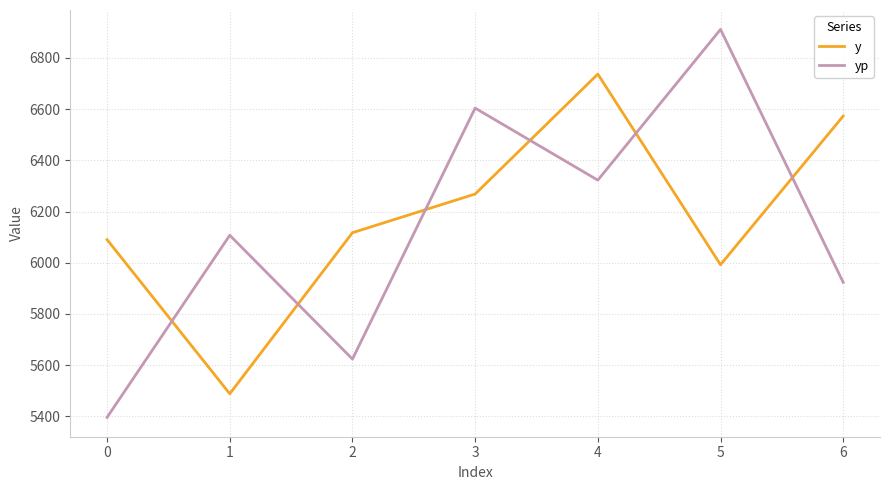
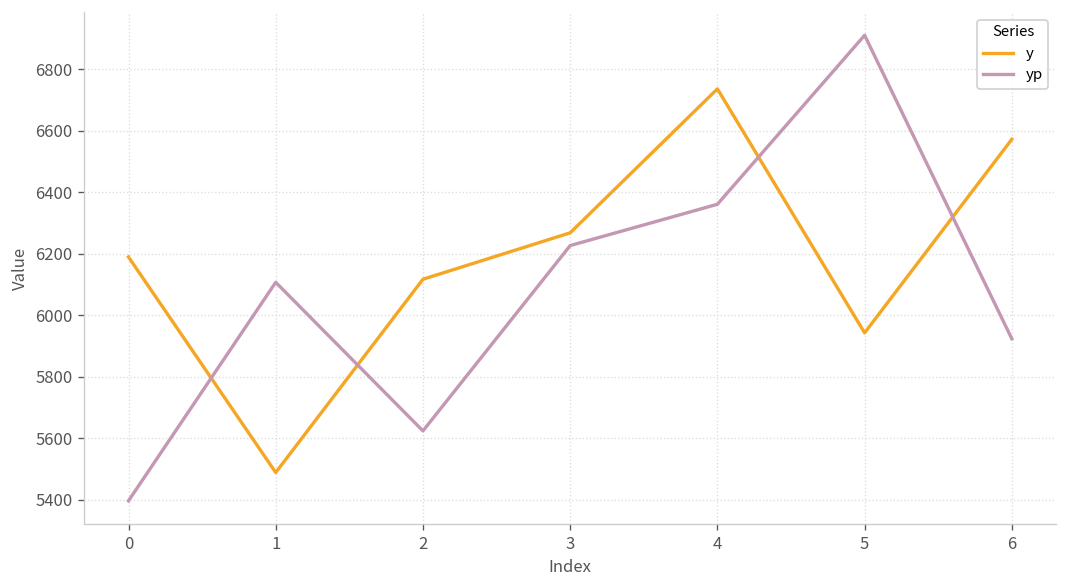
y, 0: 6090 -> 6190
yp, 3: 6600 -> 6230
yp, 4: 6320 -> 6360
y, 5: 5990 -> 5940
